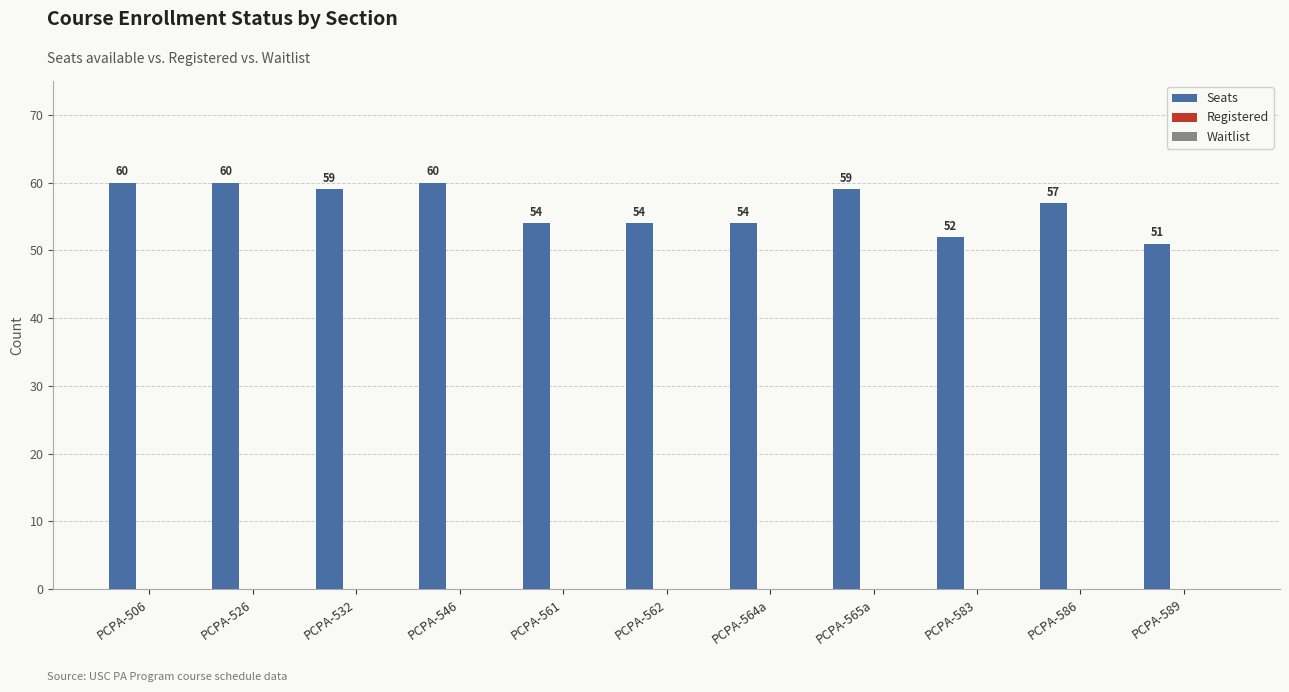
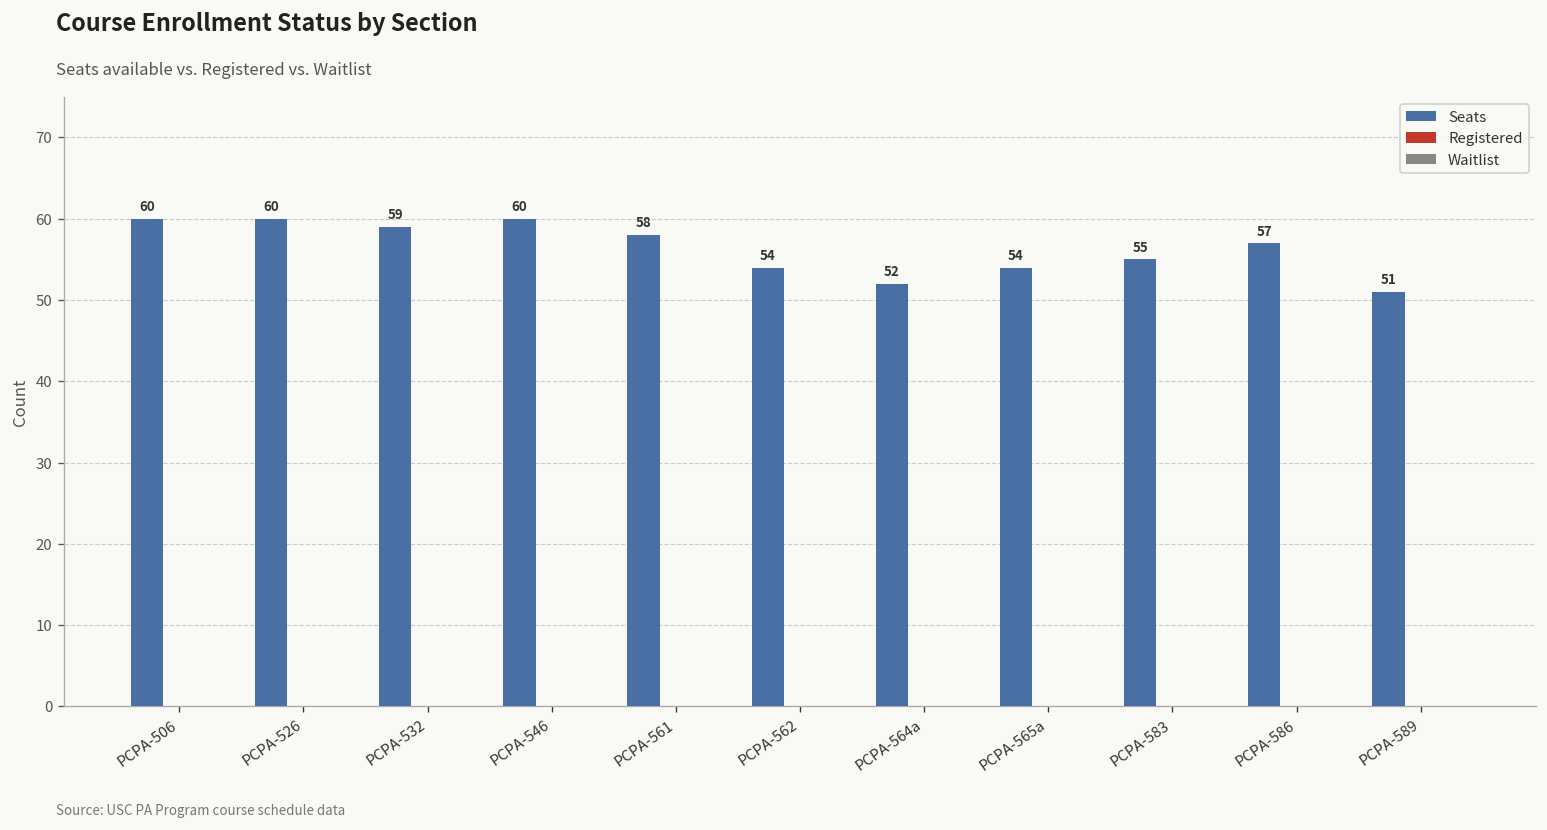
Seats, PCPA-561: 54 -> 58
Seats, PCPA-564a: 54 -> 52
Seats, PCPA-565a: 59 -> 54
Seats, PCPA-583: 52 -> 55
